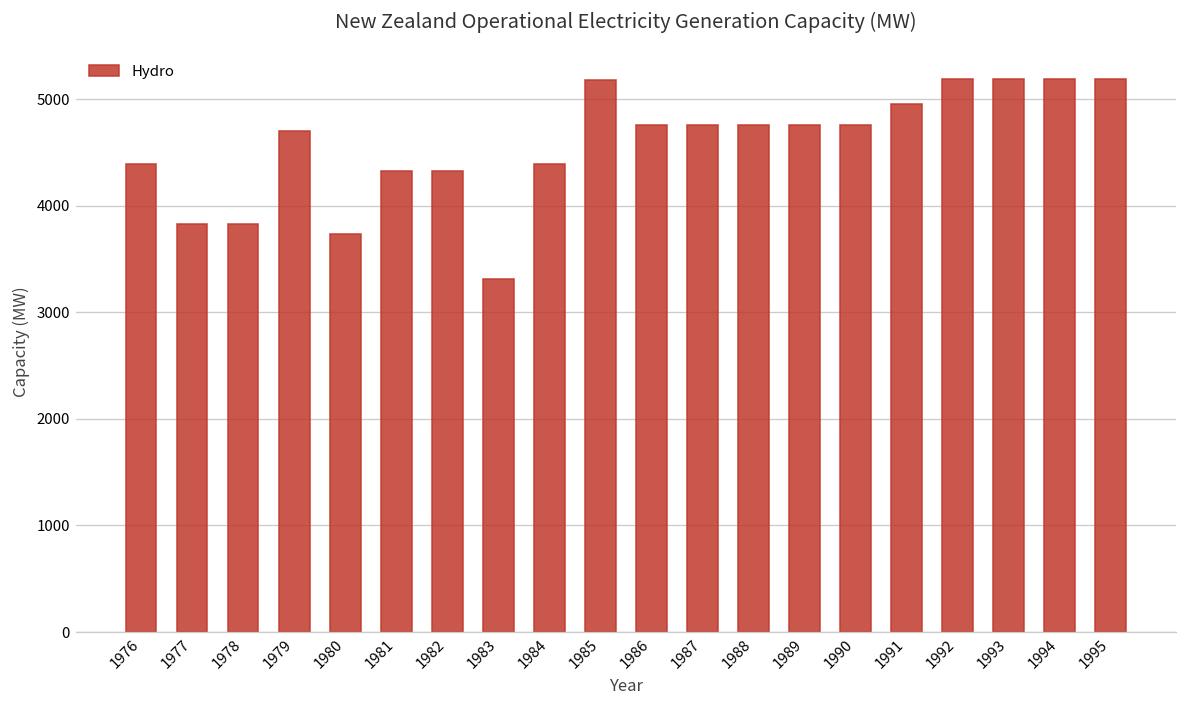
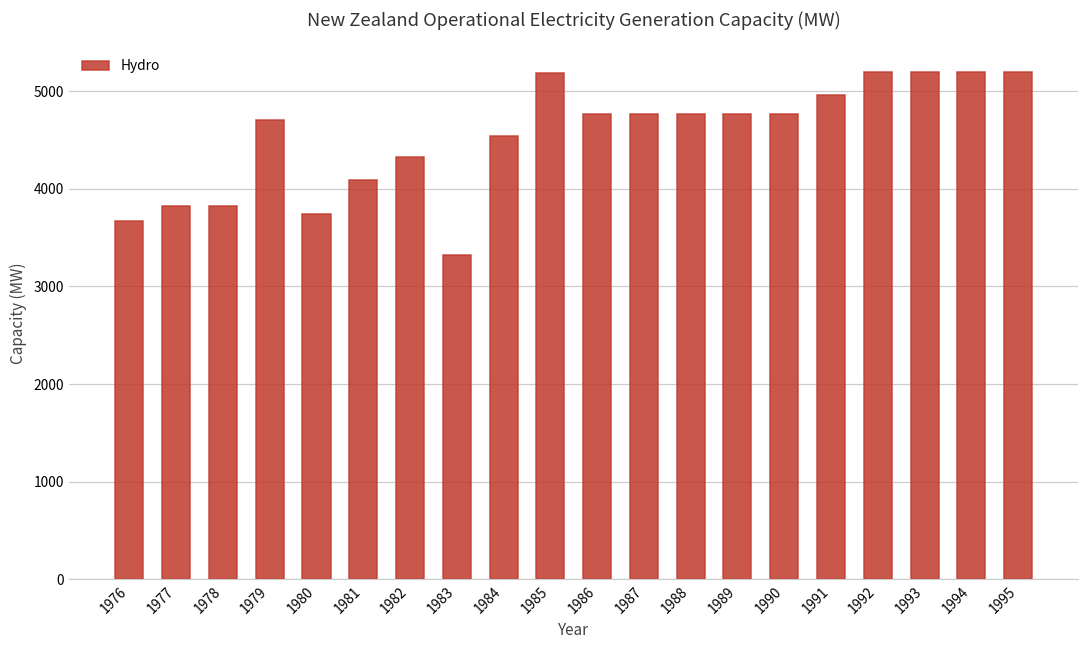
1976: 4400 -> 3700
1981: 4300 -> 4100
1984: 4400 -> 4500
